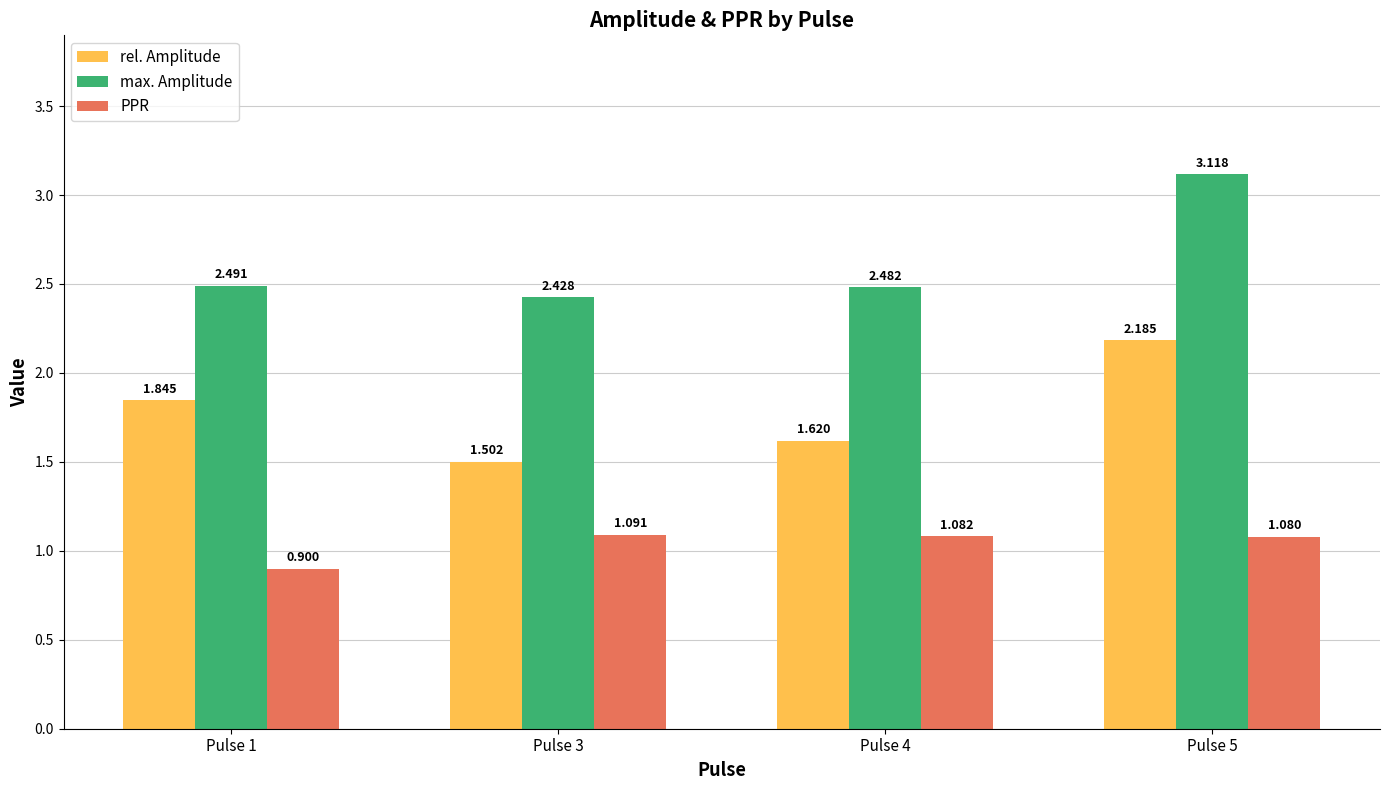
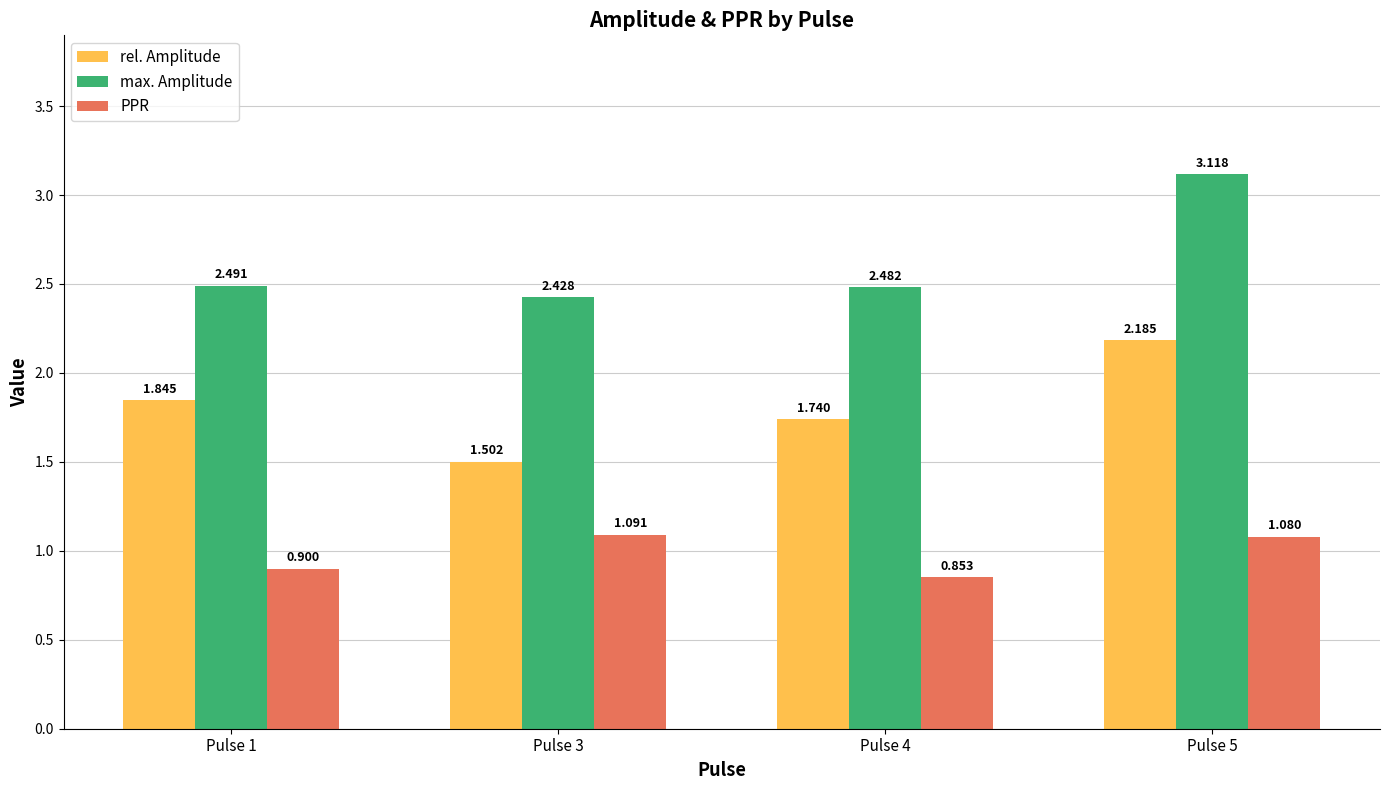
rel. Amplitude, Pulse 4: 1.620 -> 1.740
PPR, Pulse 4: 1.082 -> 0.853
